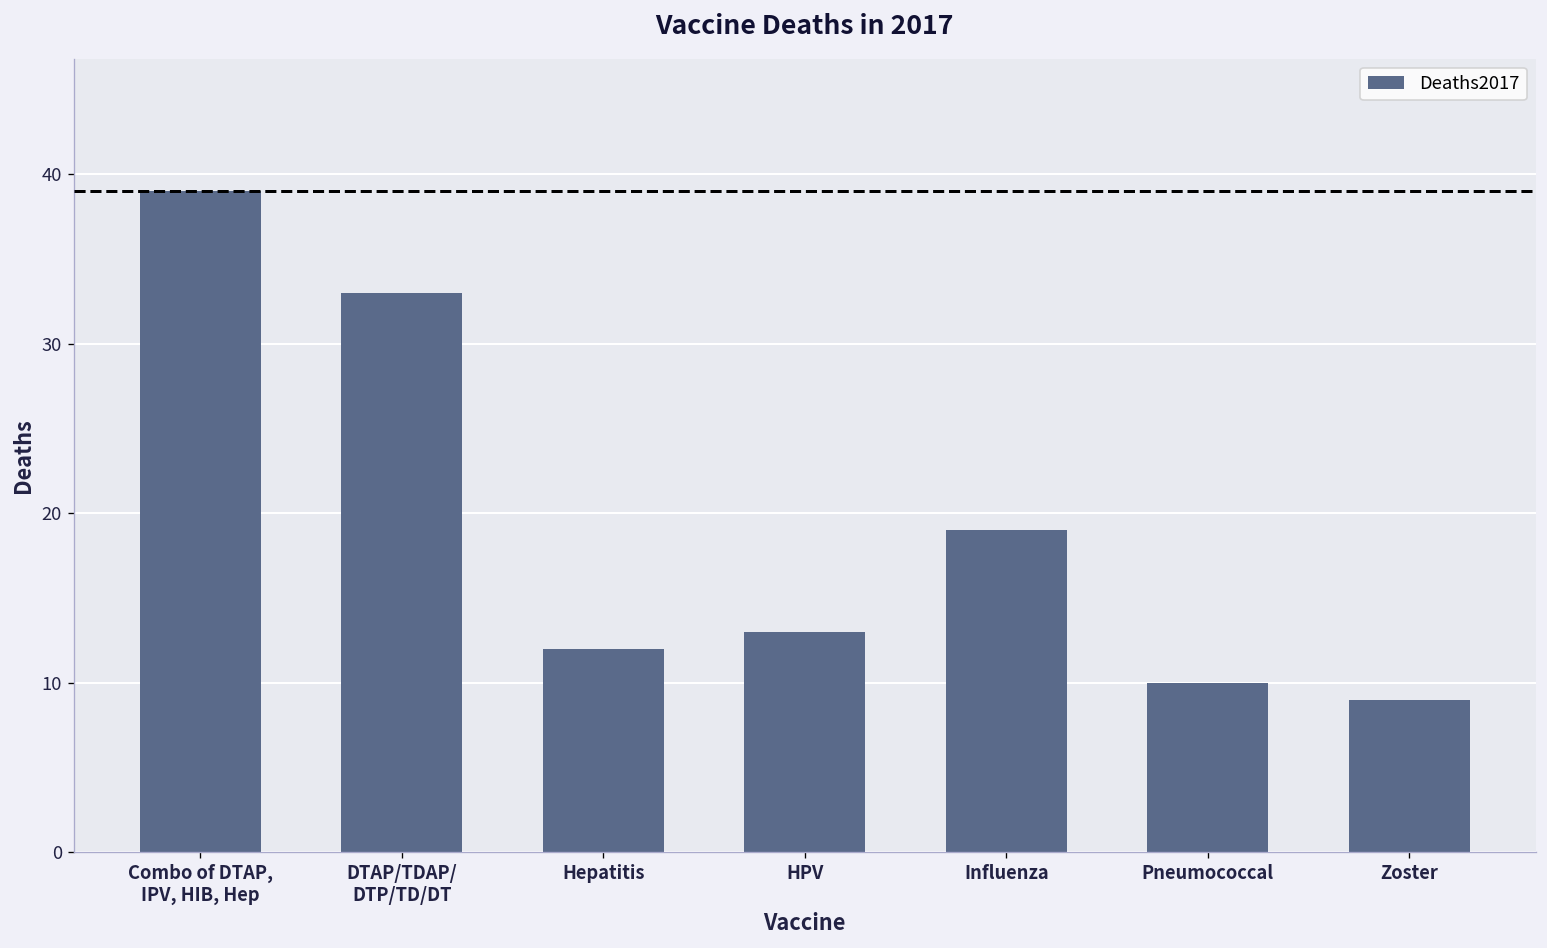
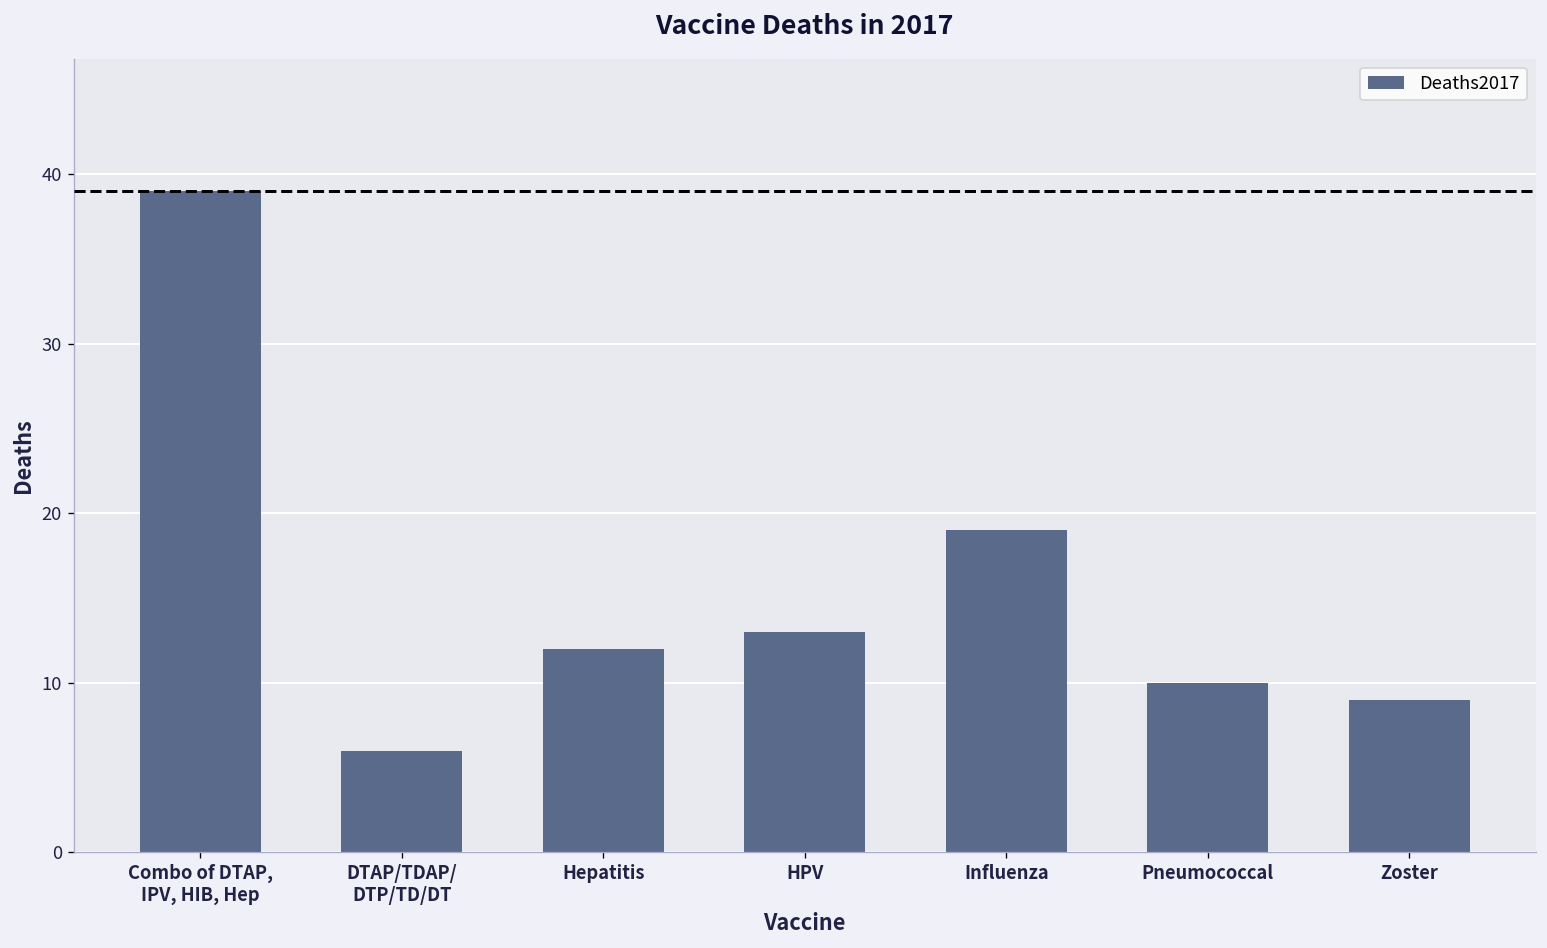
DTAP/TDAP/ DTP/TD/DT: 33 -> 6
